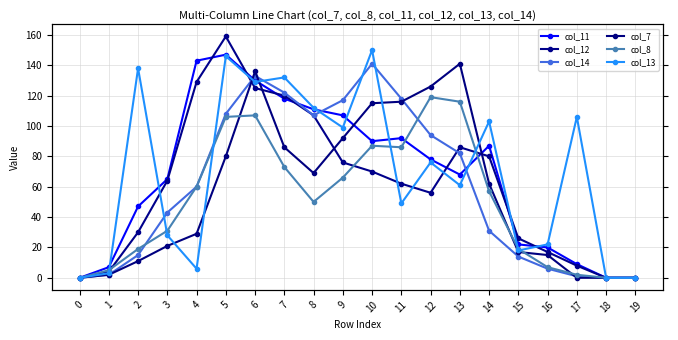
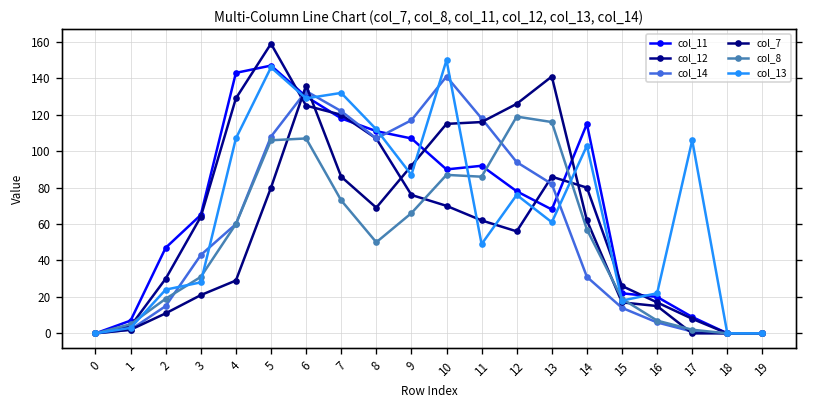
col_13, 2: 138 -> 24
col_13, 4: 6 -> 107
col_13, 9: 99 -> 87
col_11, 14: 87 -> 115
